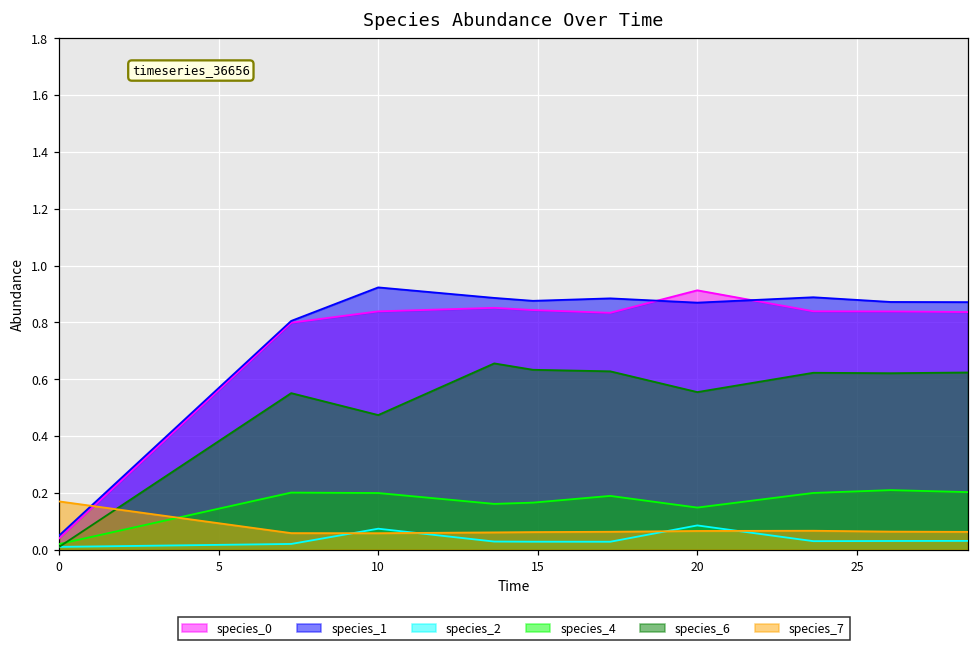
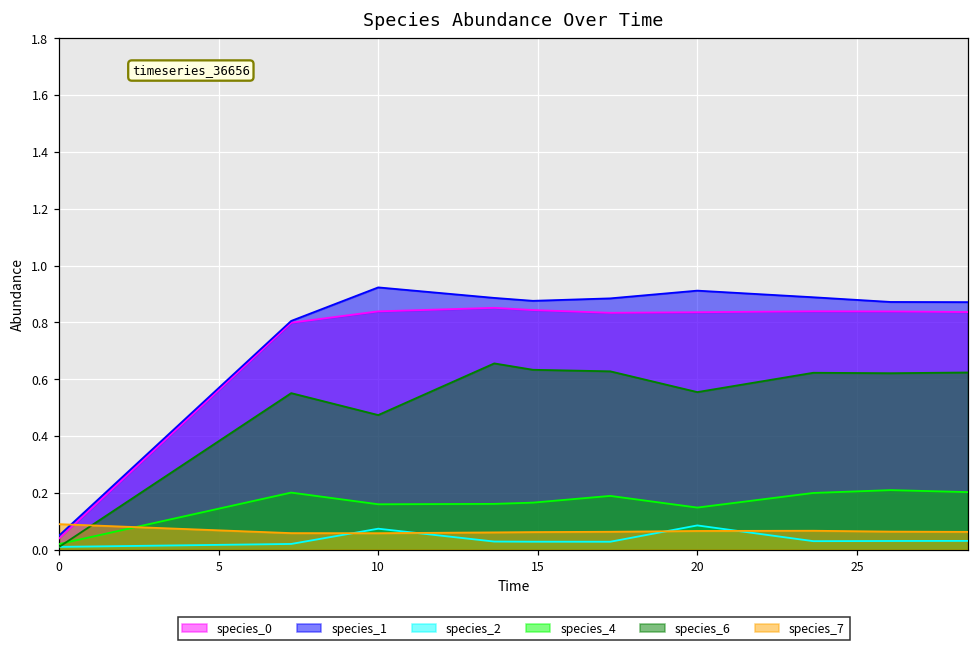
species_7, 0: 0.17 -> 0.09
species_4, 10: 0.20 -> 0.16
species_0, 20: 0.91 -> 0.84
species_1, 20: 0.87 -> 0.91
